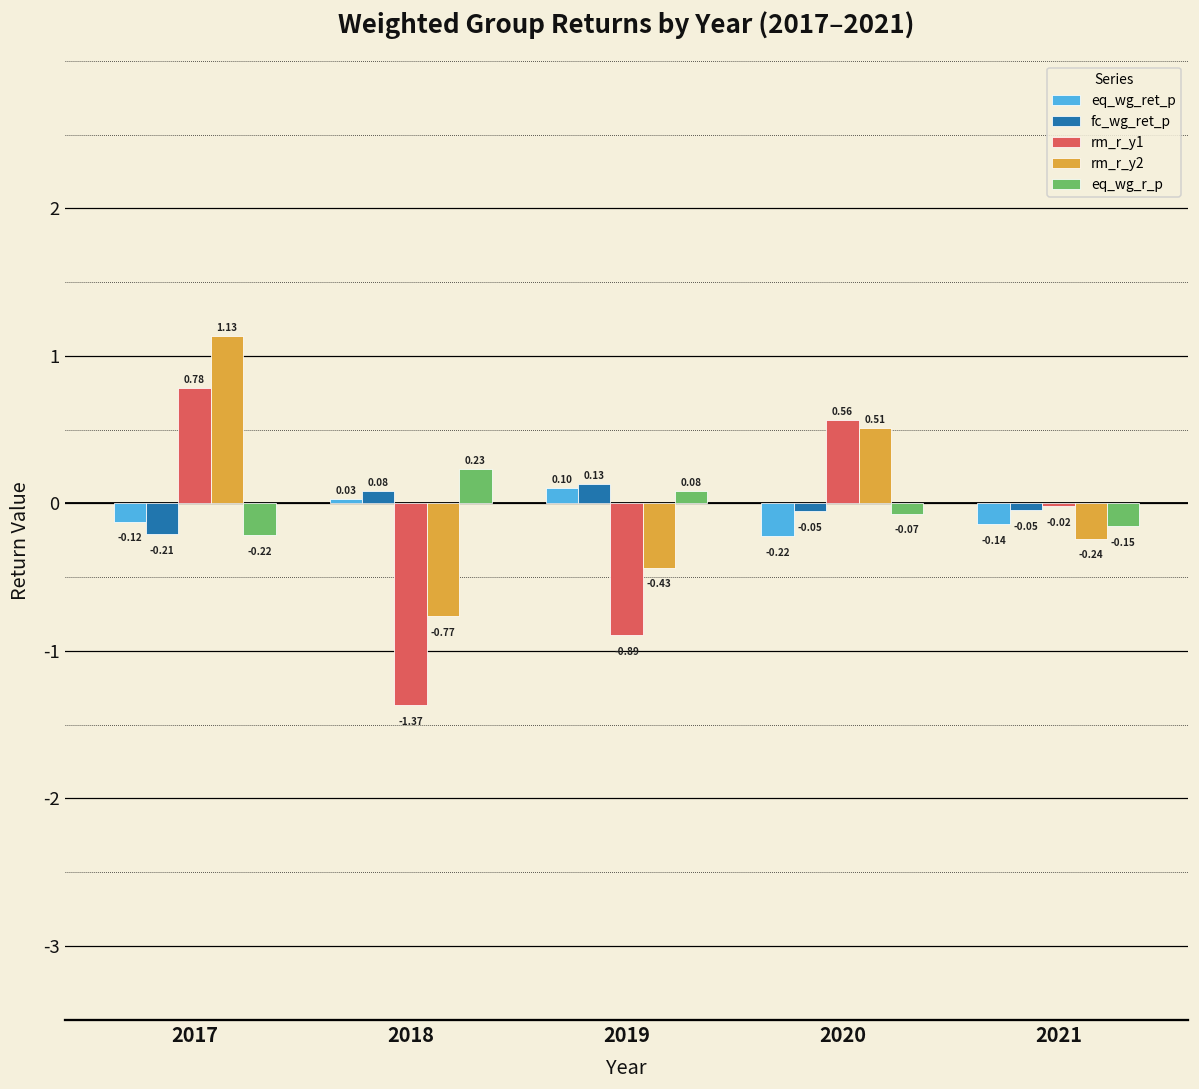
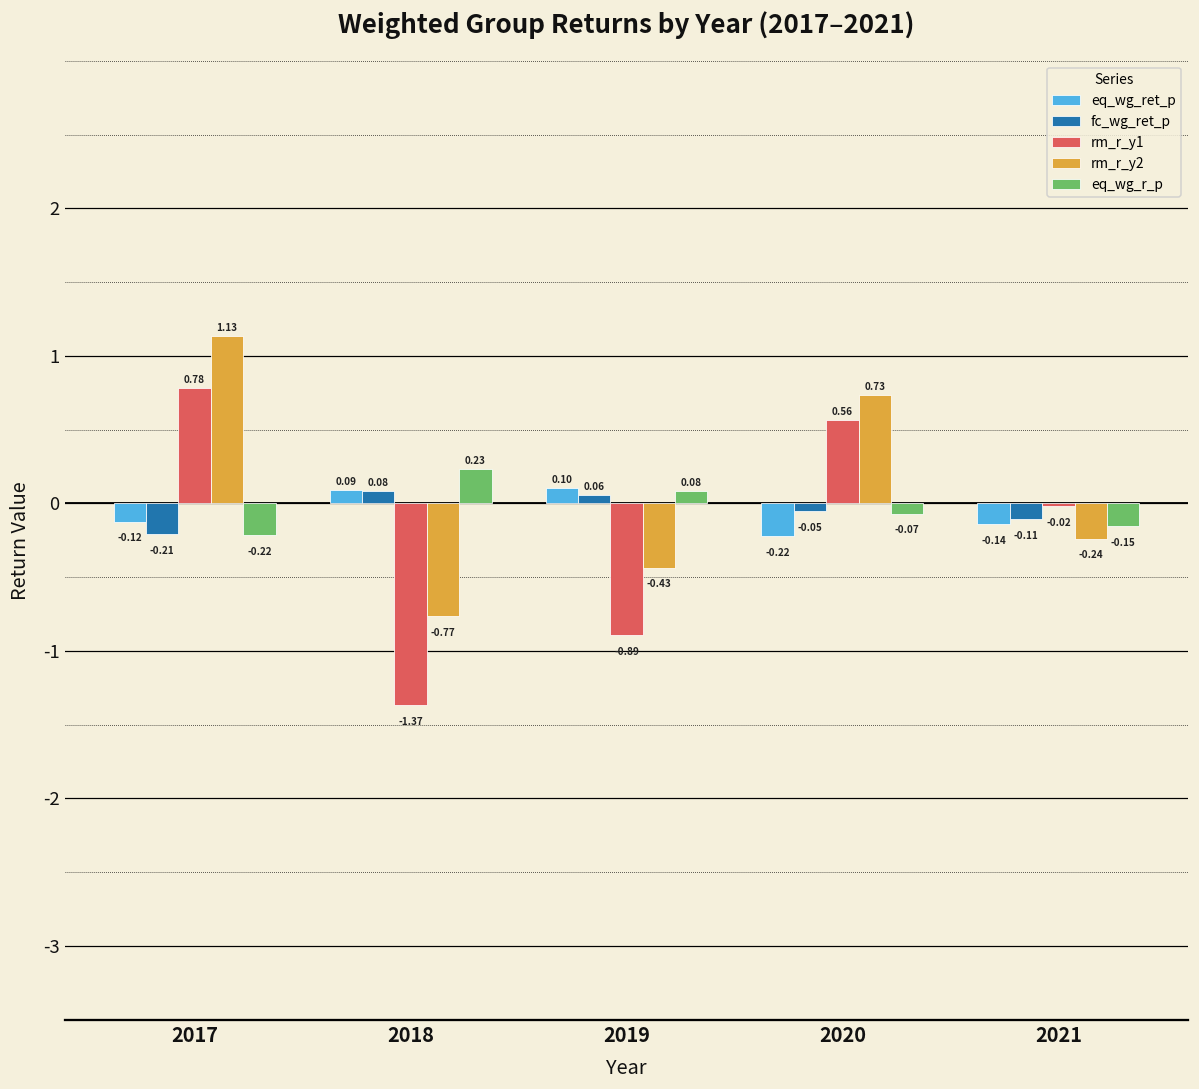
eq_wg_ret_p, 2018: 0.03 -> 0.09
fc_wg_ret_p, 2019: 0.13 -> 0.06
rm_r_y2, 2020: 0.51 -> 0.73
fc_wg_ret_p, 2021: -0.05 -> -0.11
